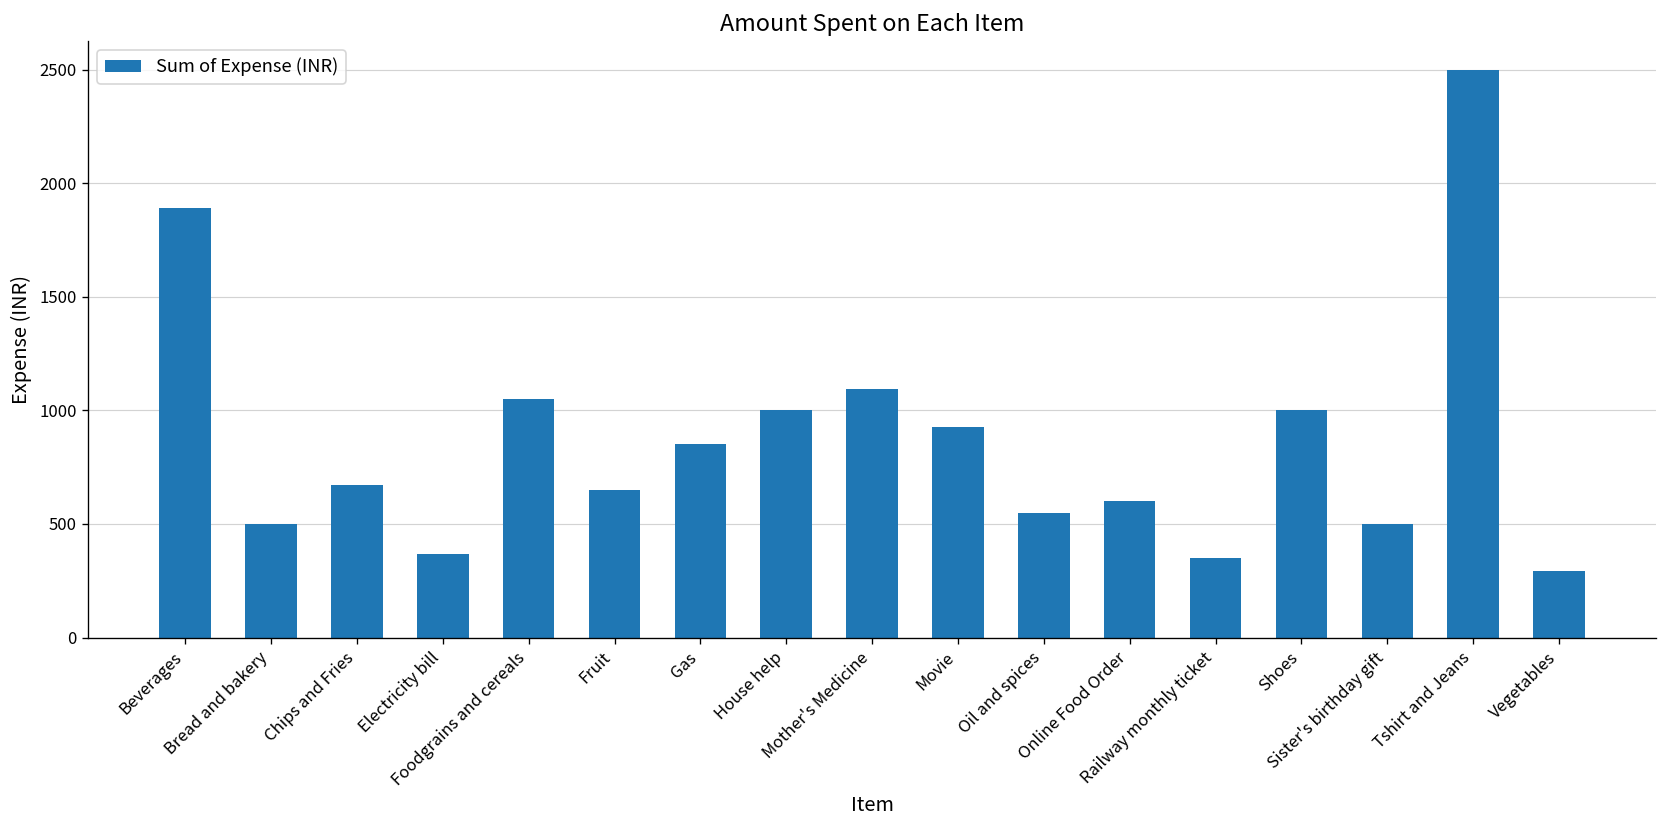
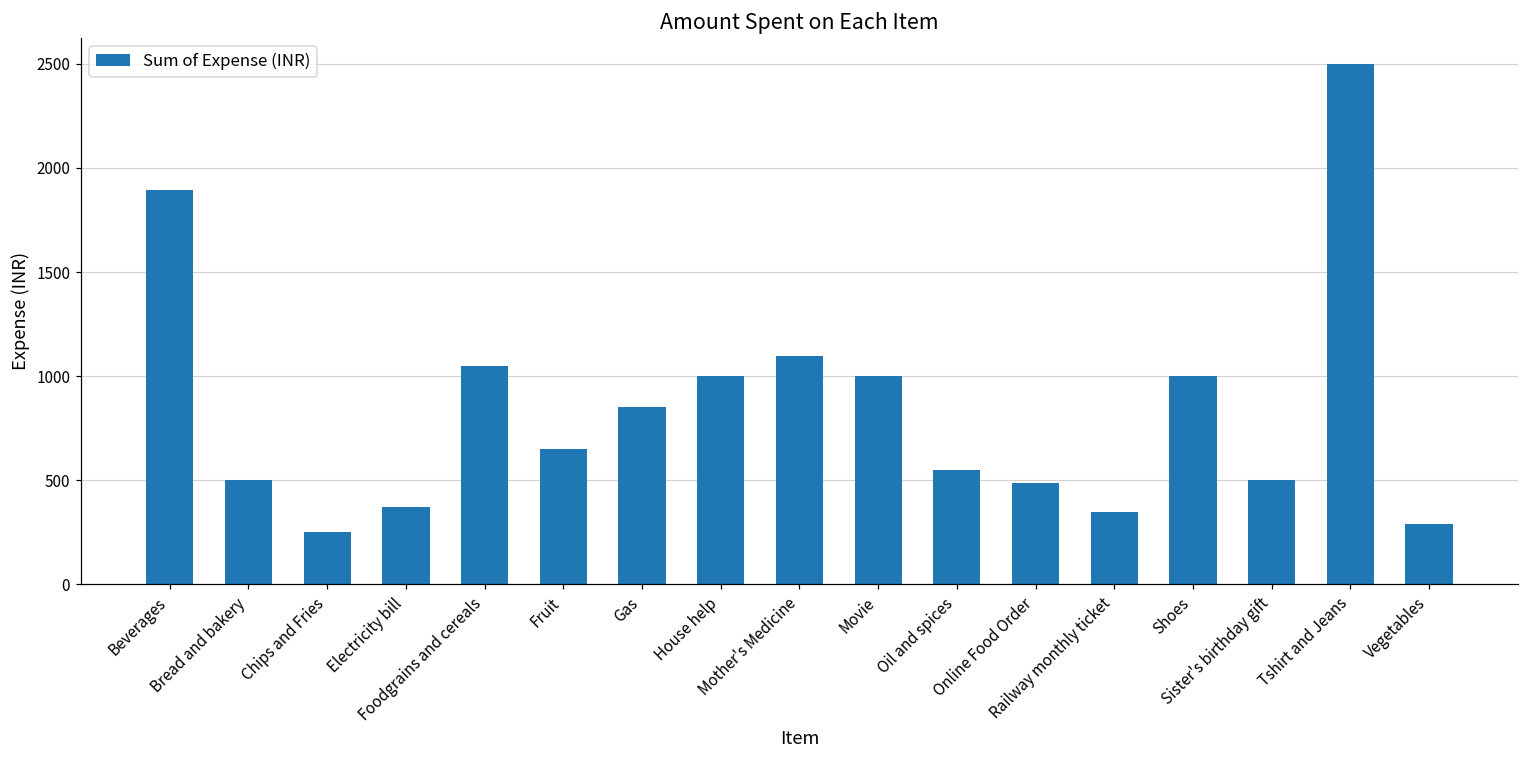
Chips and Fries: 670 -> 250
Movie: 930 -> 1000
Online Food Order: 600 -> 490
